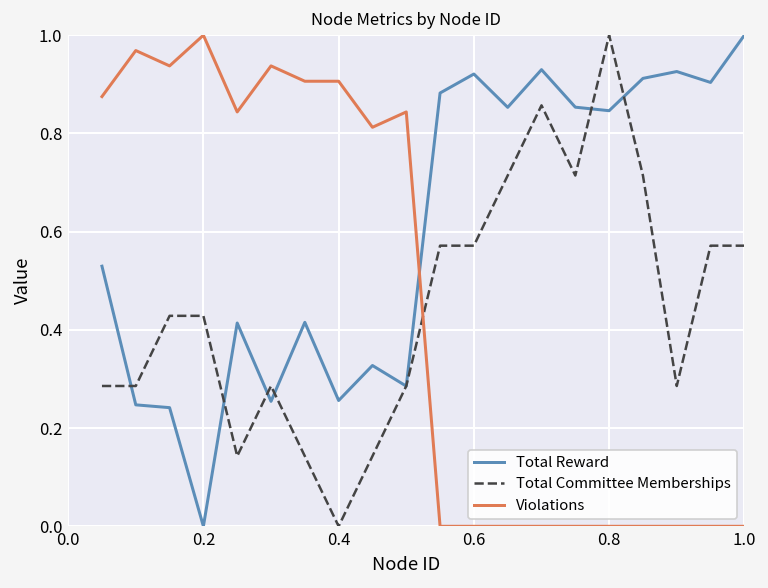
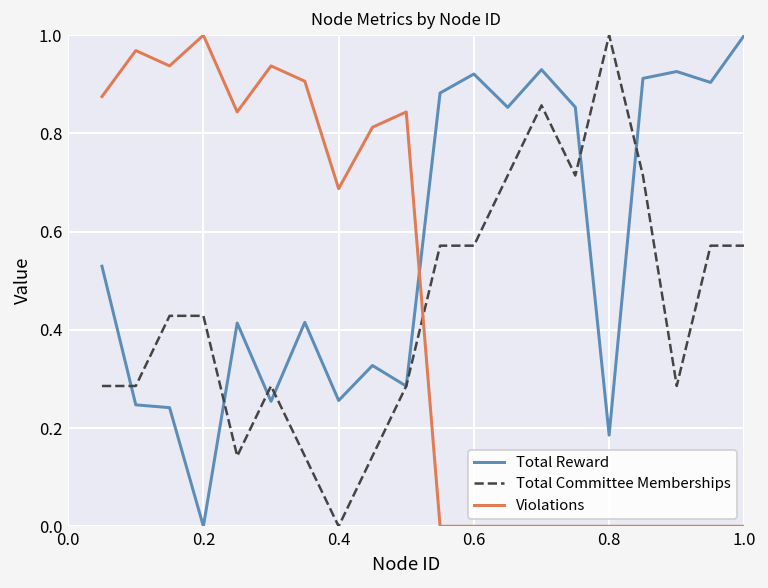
Violations, 0.4: 0.91 -> 0.69
Total Reward, 0.8: 0.85 -> 0.19
